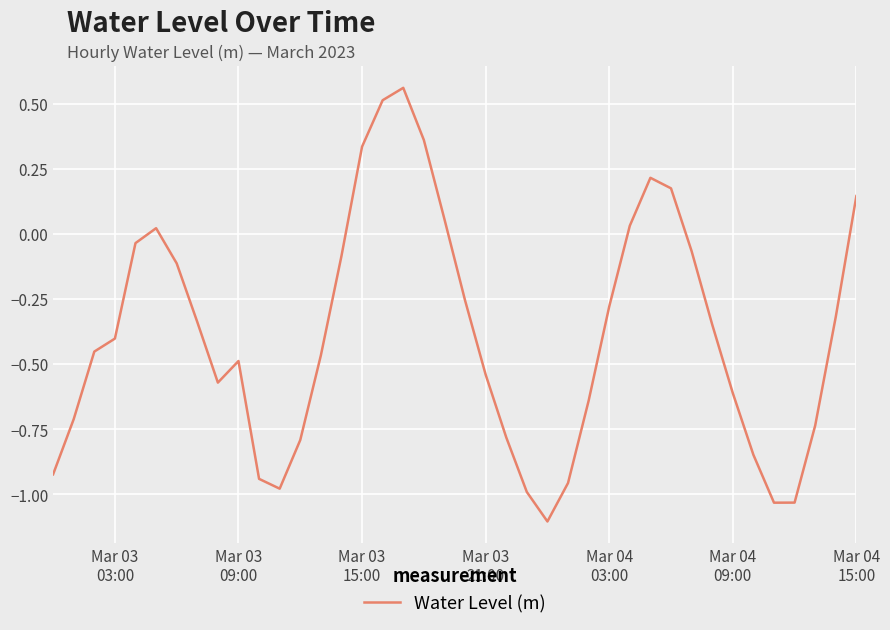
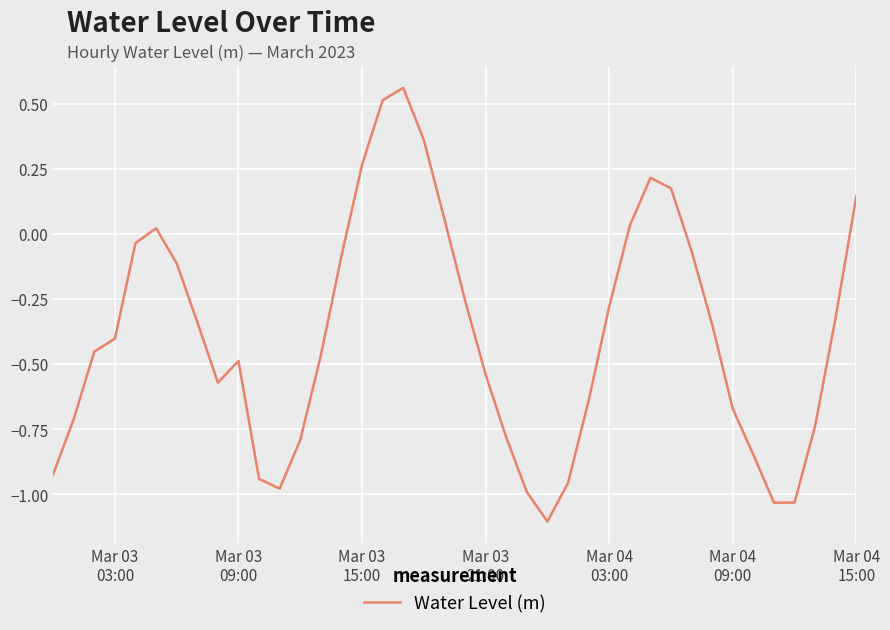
Mar 03 15:00: 0.33 -> 0.27
Mar 04 09:00: -0.61 -> -0.67
